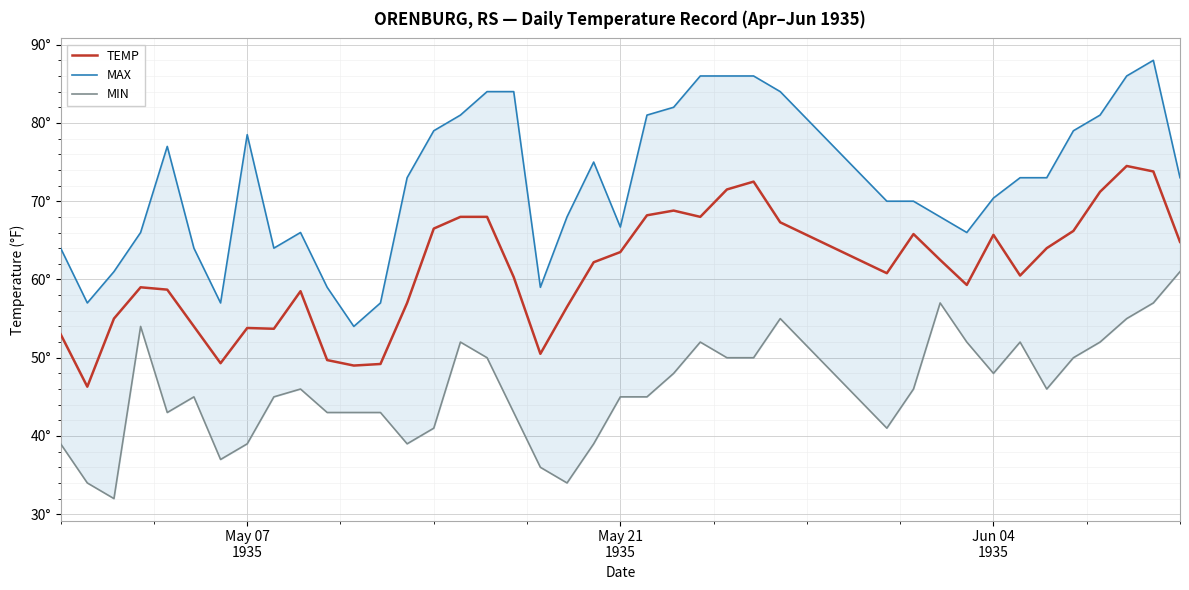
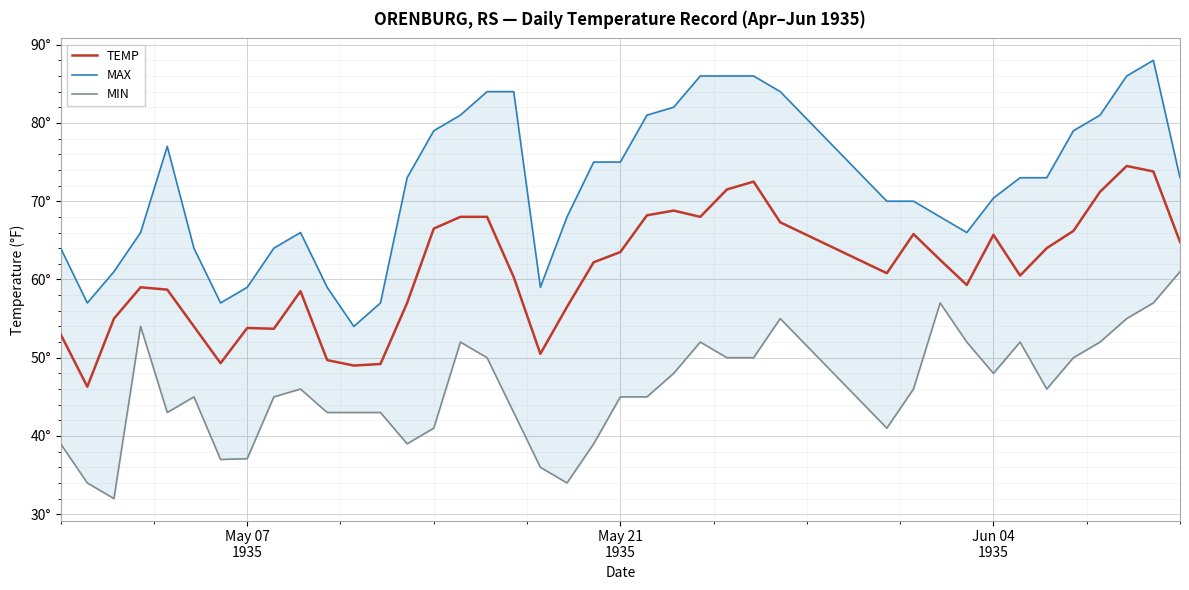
MAX, May 07 1935: 79° -> 59°
MIN, May 07 1935: 39° -> 37°
MAX, May 21 1935: 67° -> 75°
